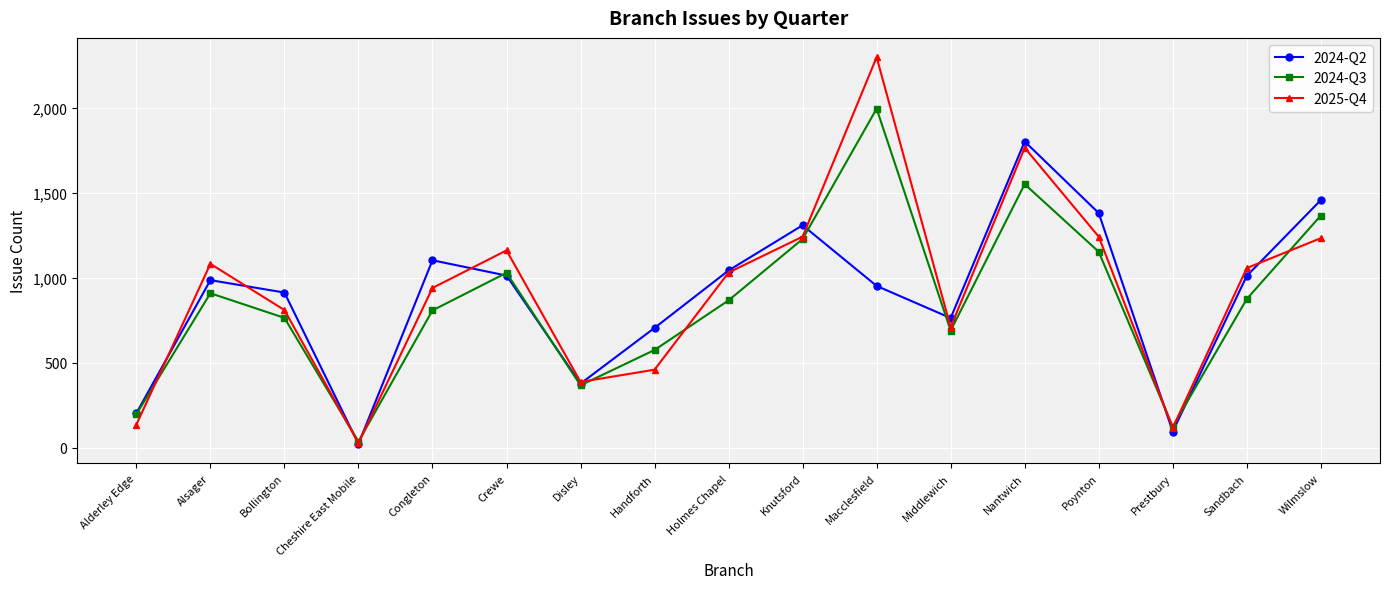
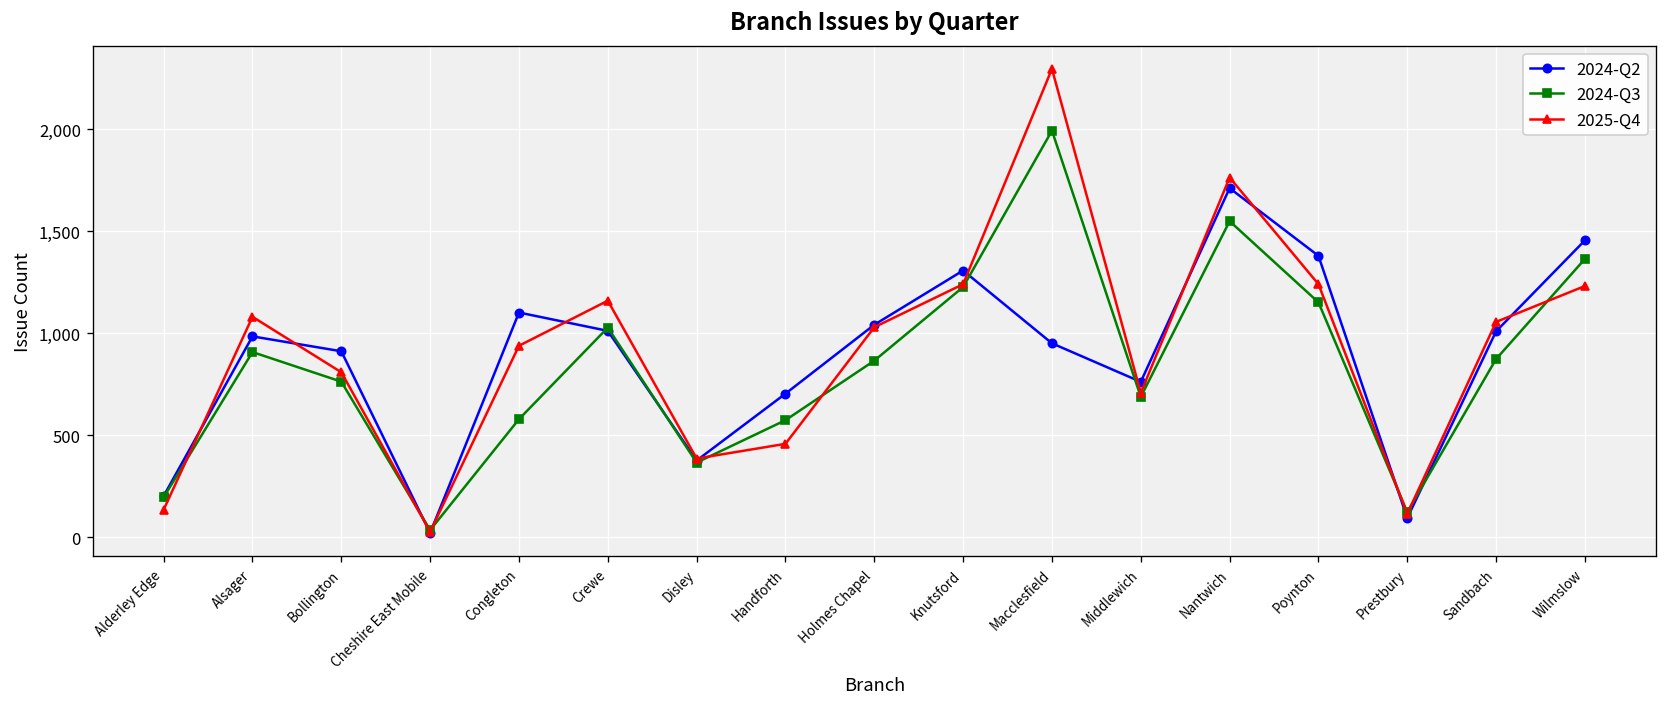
2024-Q3, Congleton: 810 -> 580
2024-Q2, Nantwich: 1,800 -> 1,710
